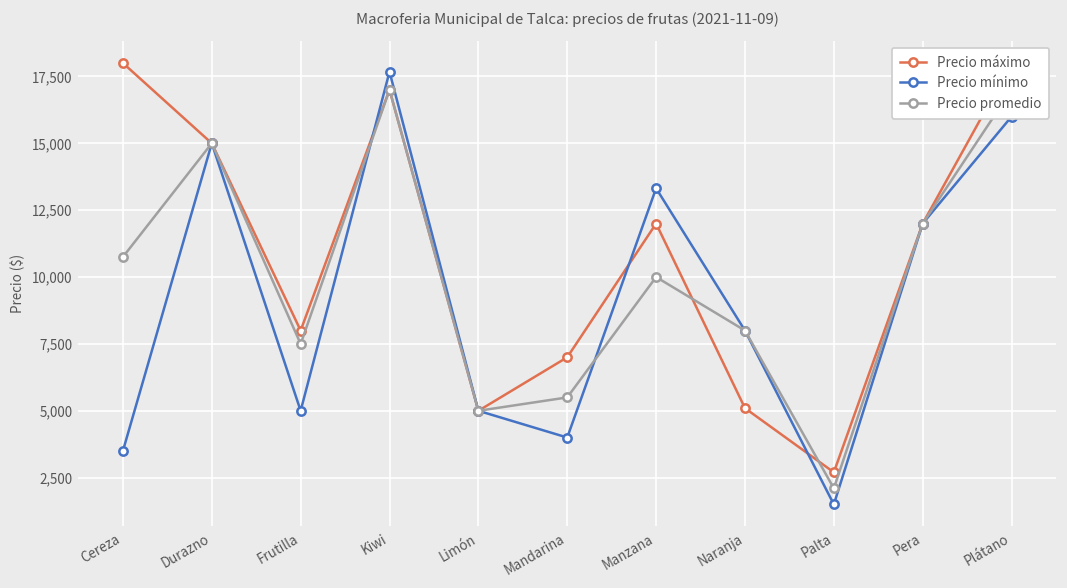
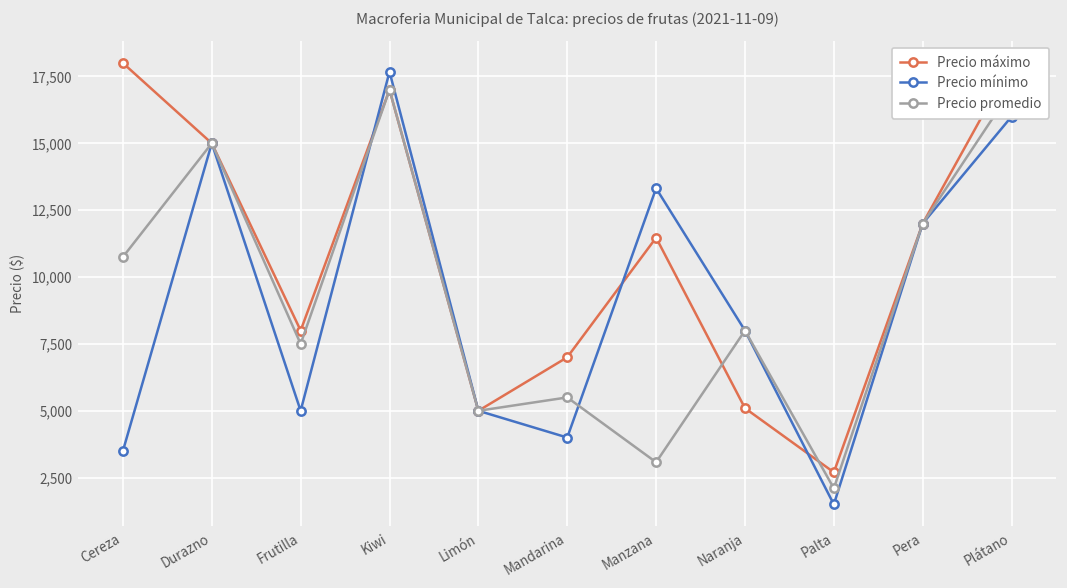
Precio máximo, Manzana: 12,000 -> 11,500
Precio promedio, Manzana: 10,000 -> 3,100
